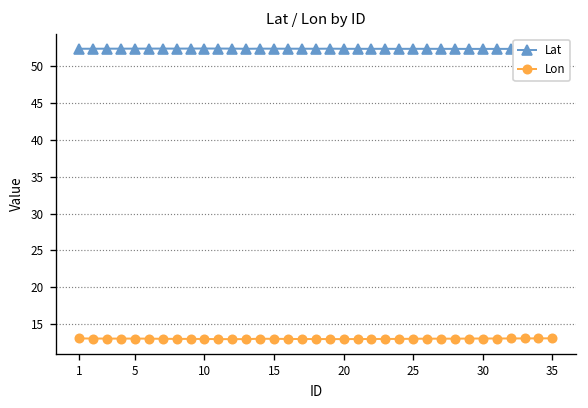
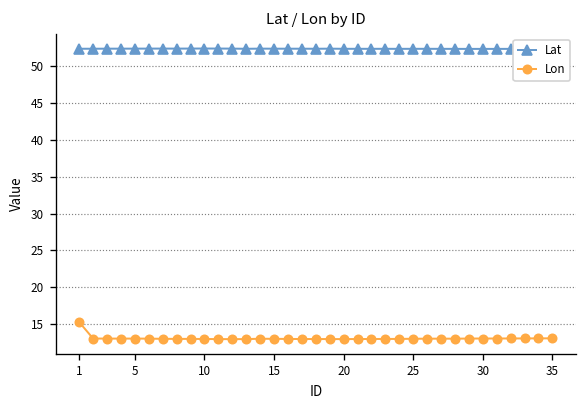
Lon, 1: 13 -> 15
